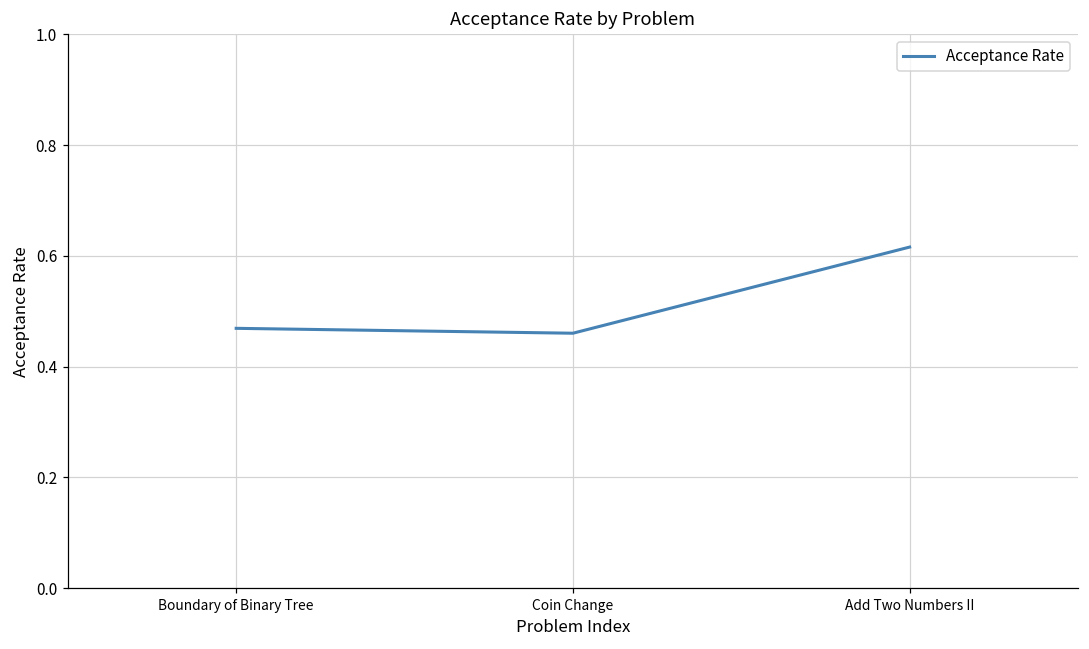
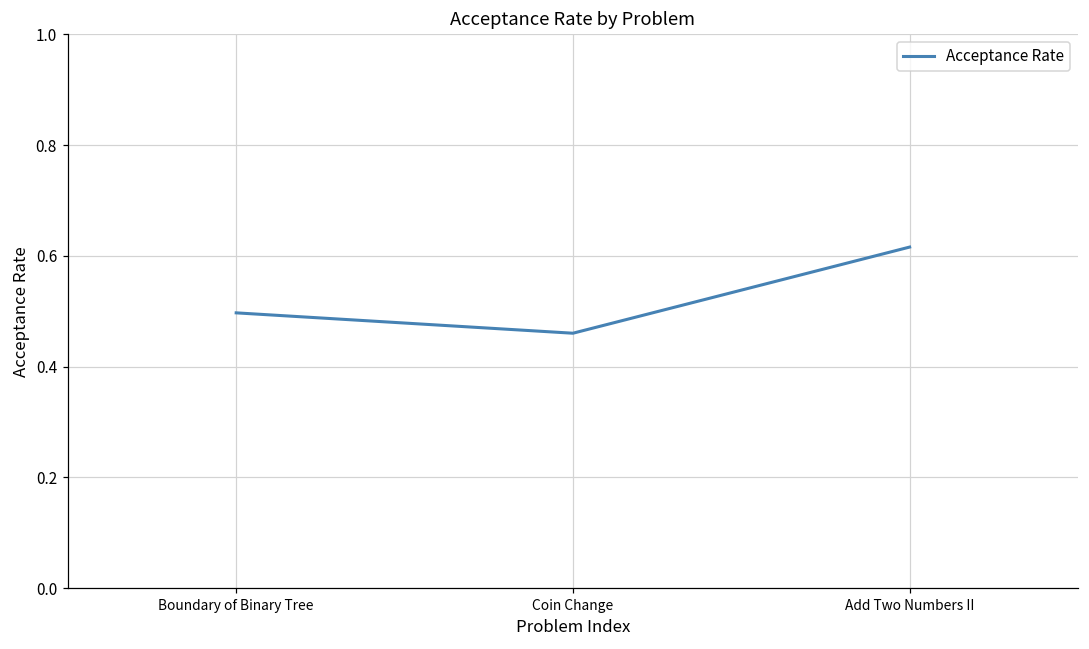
Boundary of Binary Tree: 0.47 -> 0.50
